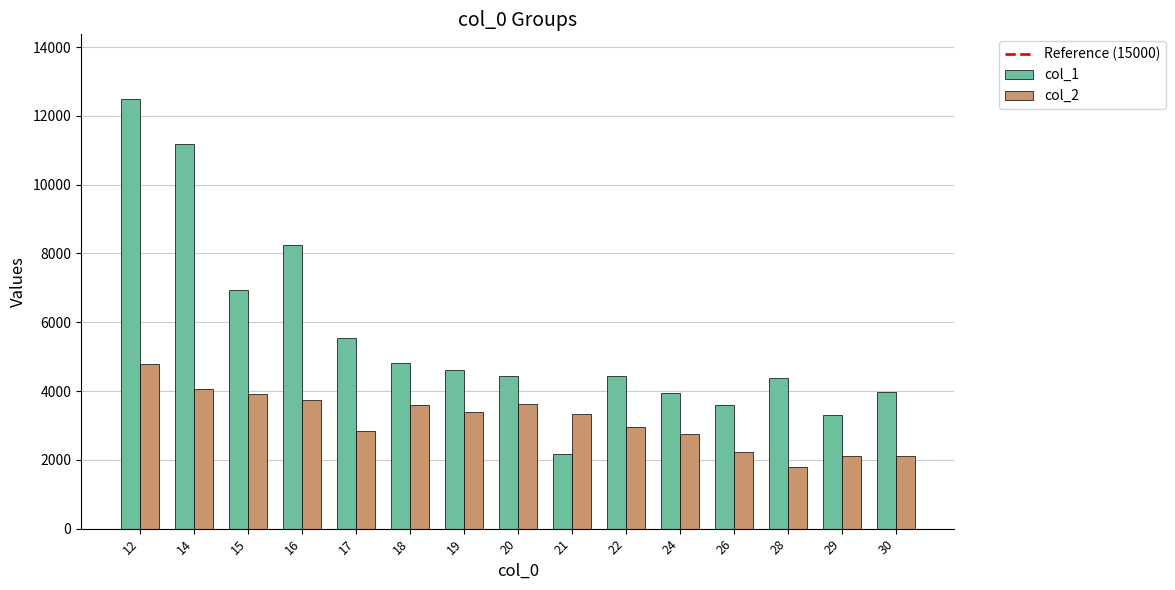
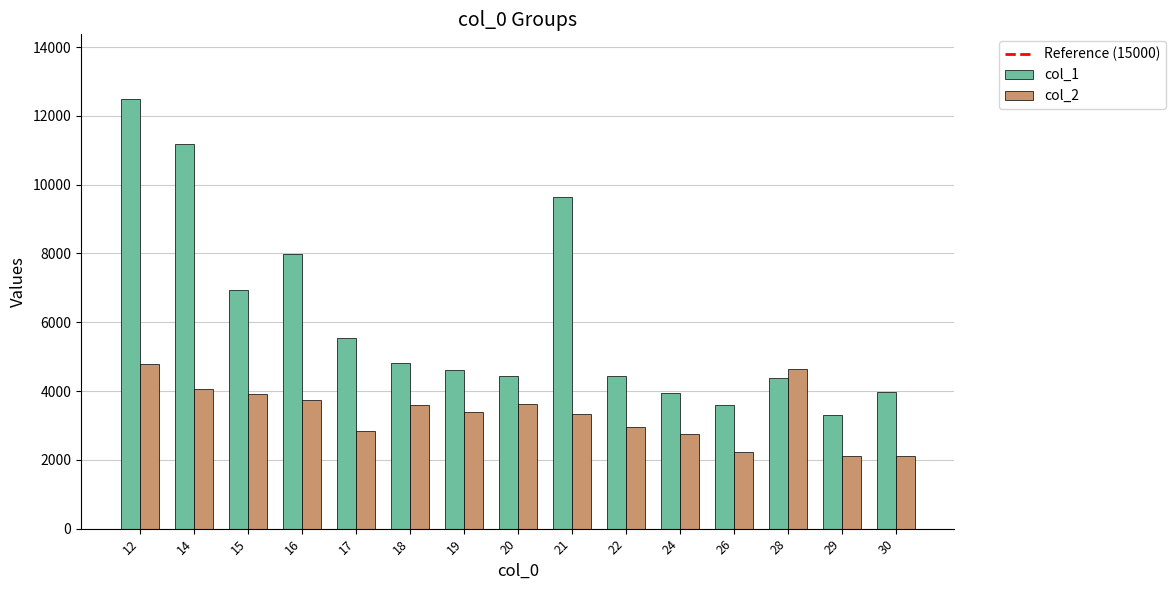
col_1, 16: 8300 -> 8000
col_1, 21: 2200 -> 9600
col_2, 28: 1800 -> 4600
